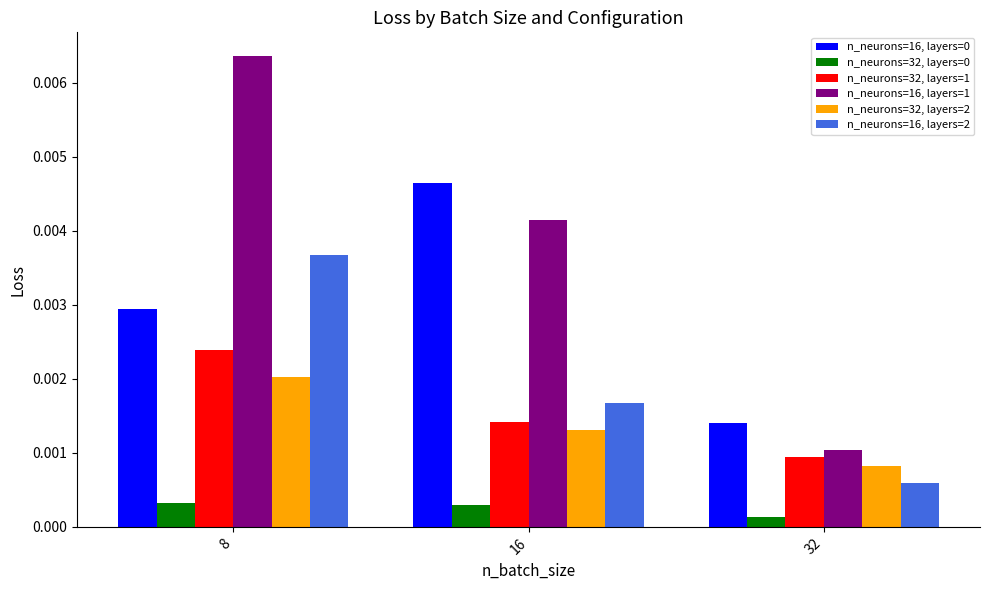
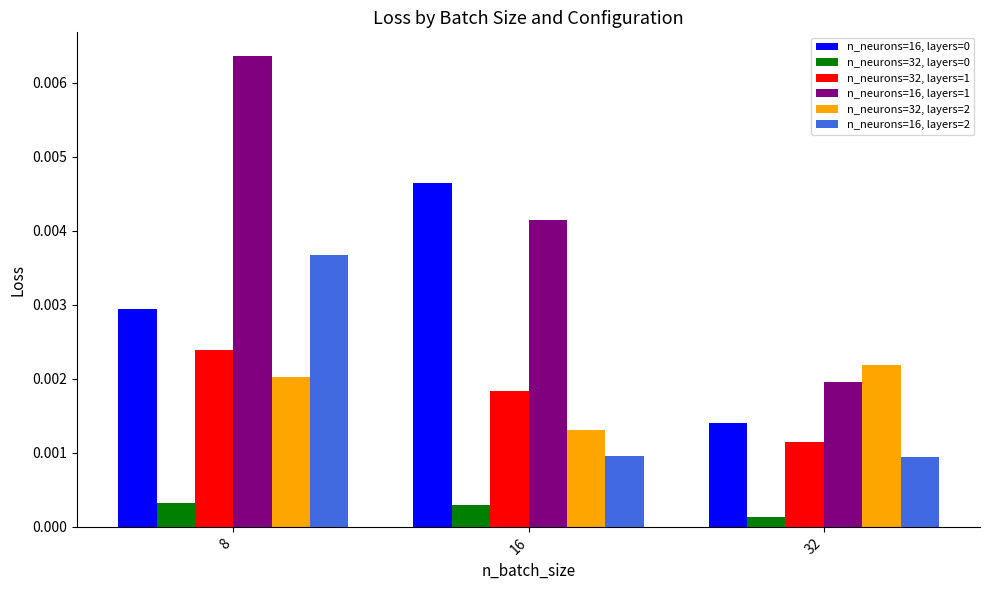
n_neurons=32, layers=1, 16: 0.0014 -> 0.0018
n_neurons=16, layers=2, 16: 0.0017 -> 0.0010
n_neurons=32, layers=1, 32: 0.0009 -> 0.0012
n_neurons=16, layers=1, 32: 0.0010 -> 0.0020
n_neurons=32, layers=2, 32: 0.0008 -> 0.0022
n_neurons=16, layers=2, 32: 0.0006 -> 0.0009
